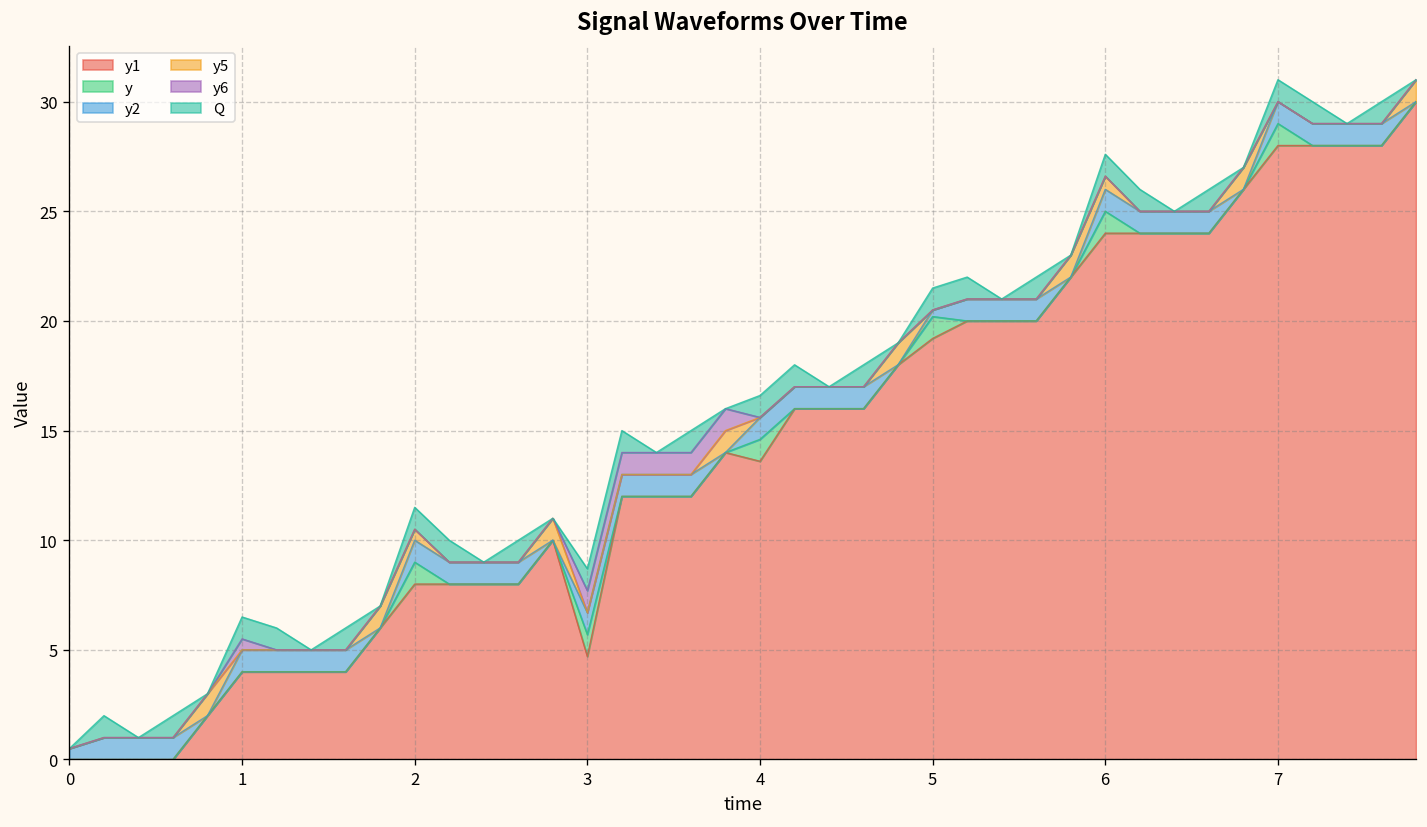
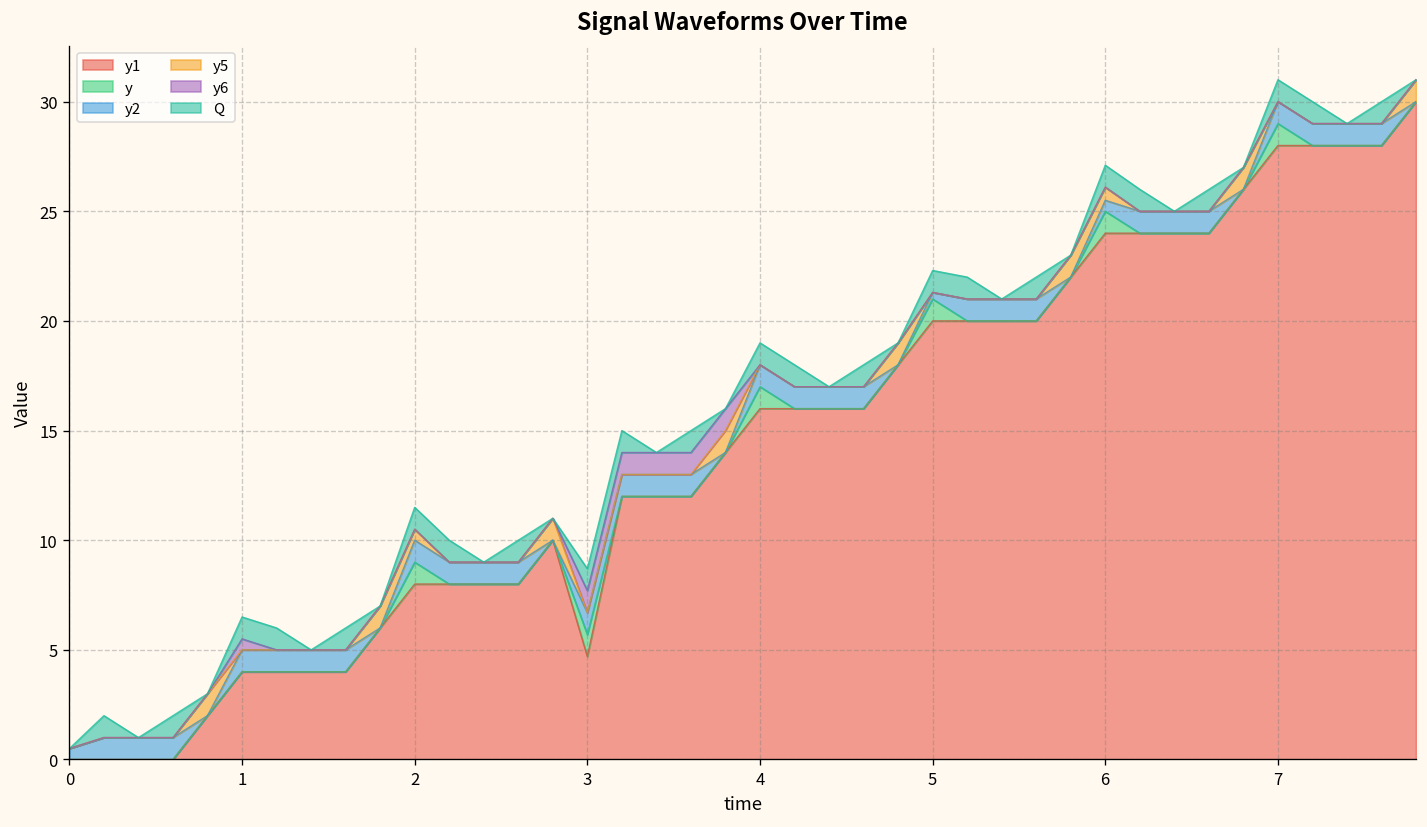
y1, 4: 13.6 -> 16.0
y1, 5: 19.2 -> 20.0
y2, 6: 1.0 -> 0.5
